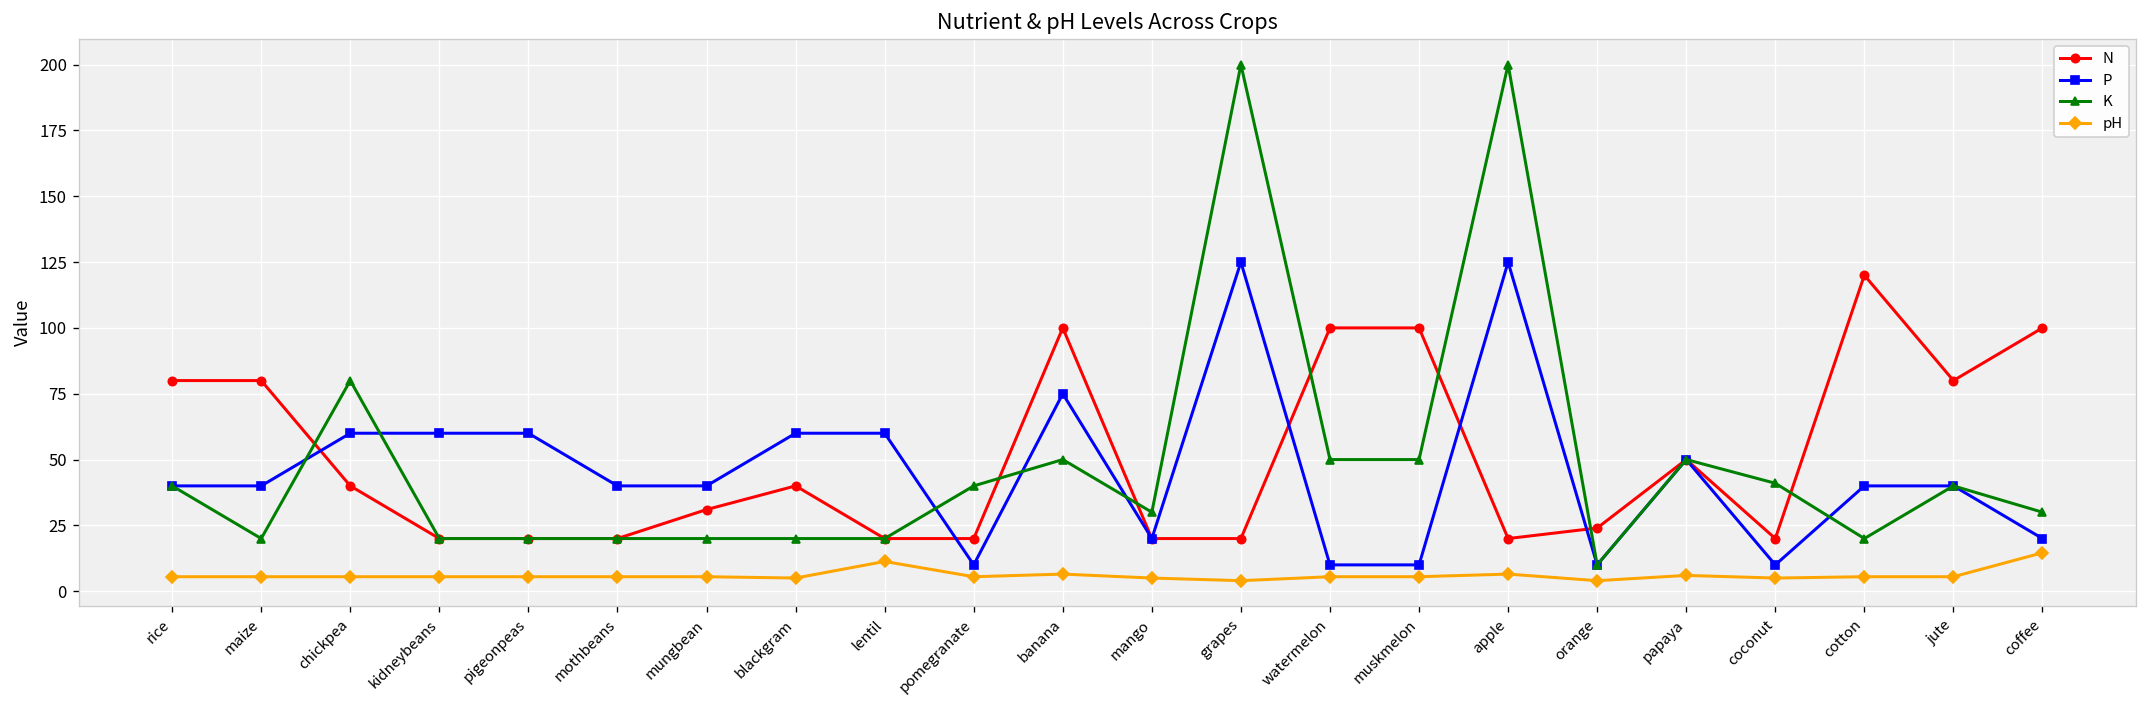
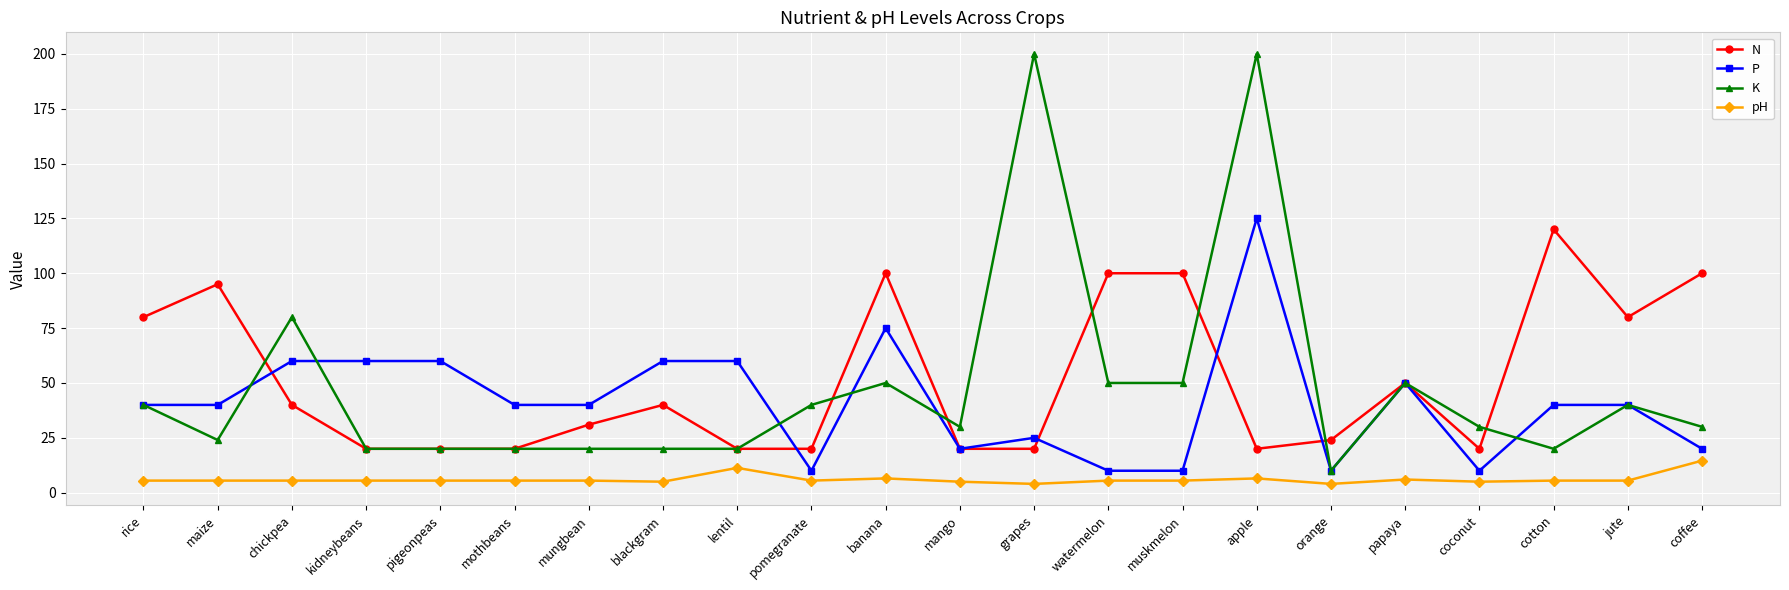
N, maize: 80 -> 95
K, maize: 20 -> 24
P, grapes: 125 -> 25
K, coconut: 41 -> 30
